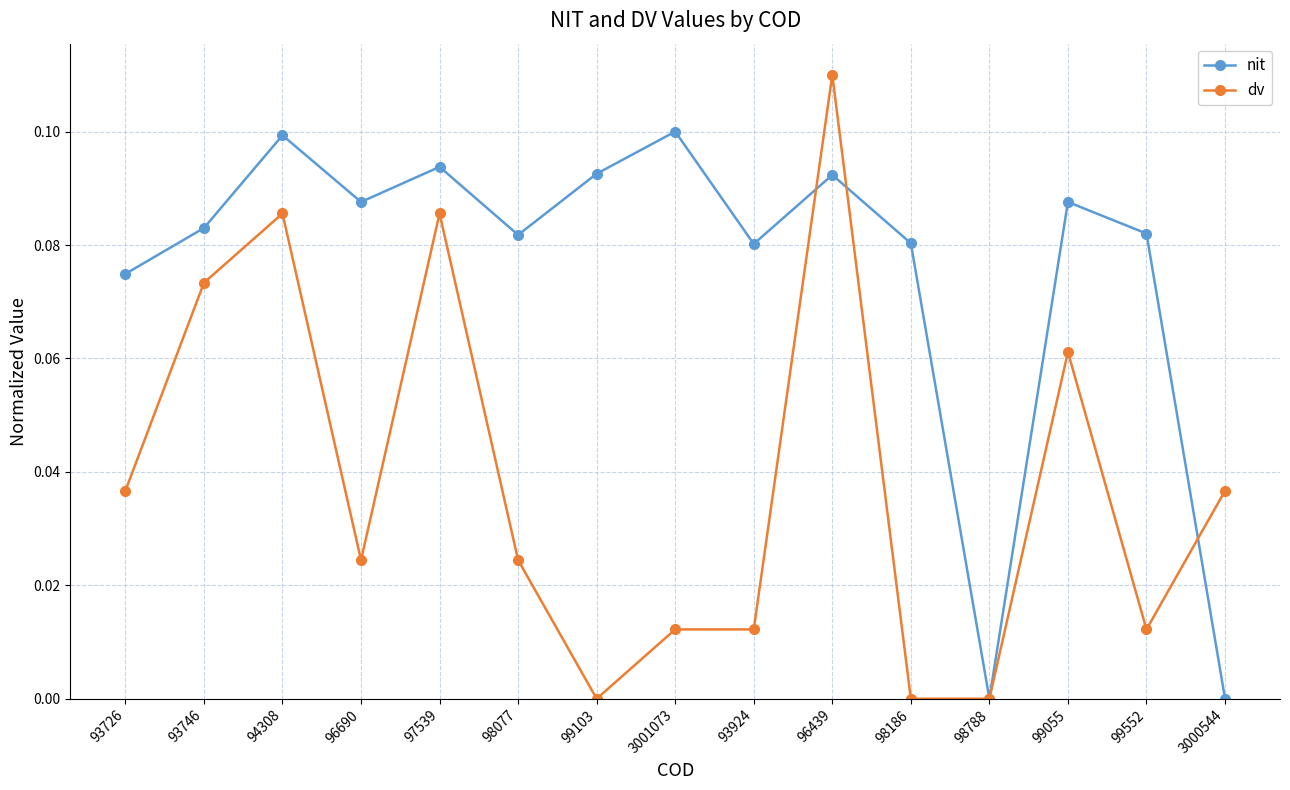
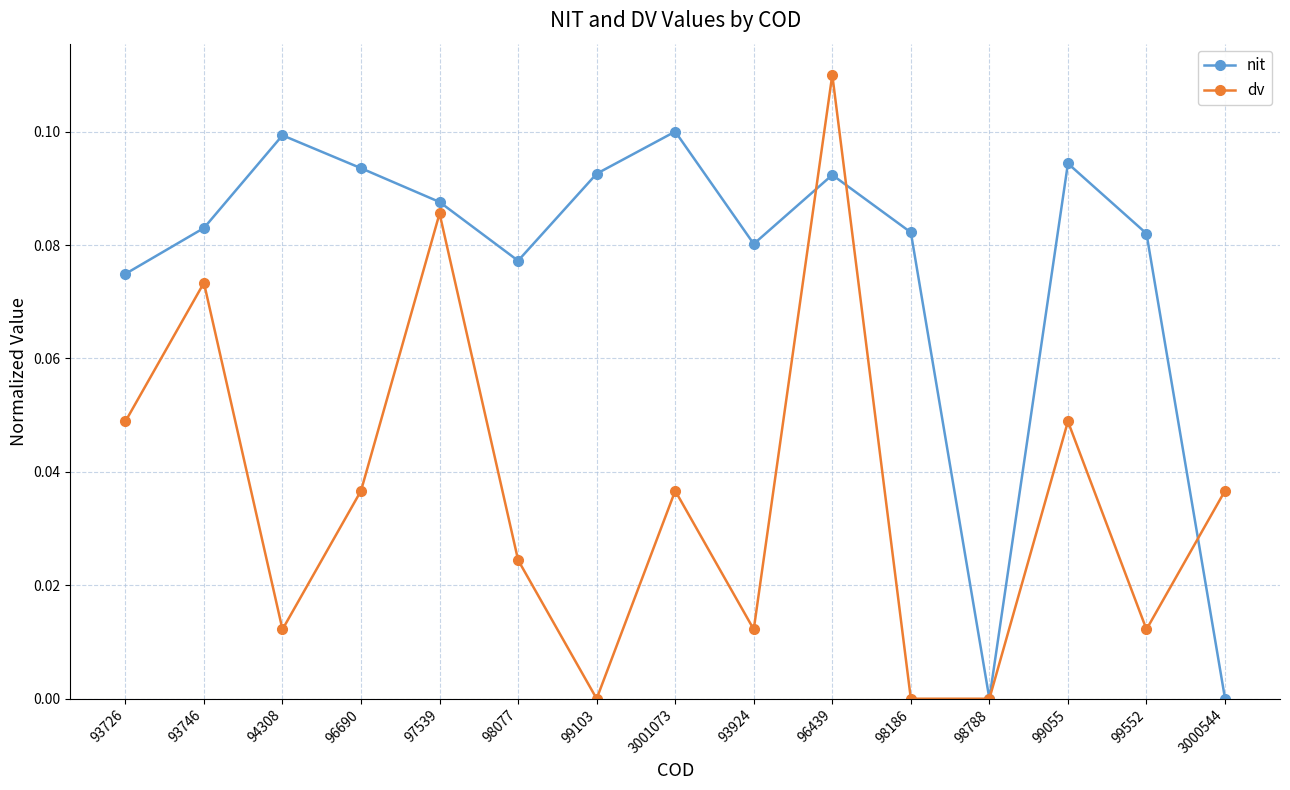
dv, 93726: 0.037 -> 0.049
dv, 94308: 0.086 -> 0.012
nit, 96690: 0.088 -> 0.094
dv, 96690: 0.024 -> 0.037
nit, 97539: 0.094 -> 0.088
nit, 98077: 0.082 -> 0.077
dv, 3001073: 0.012 -> 0.037
nit, 98186: 0.080 -> 0.082
nit, 99055: 0.088 -> 0.094
dv, 99055: 0.061 -> 0.049
